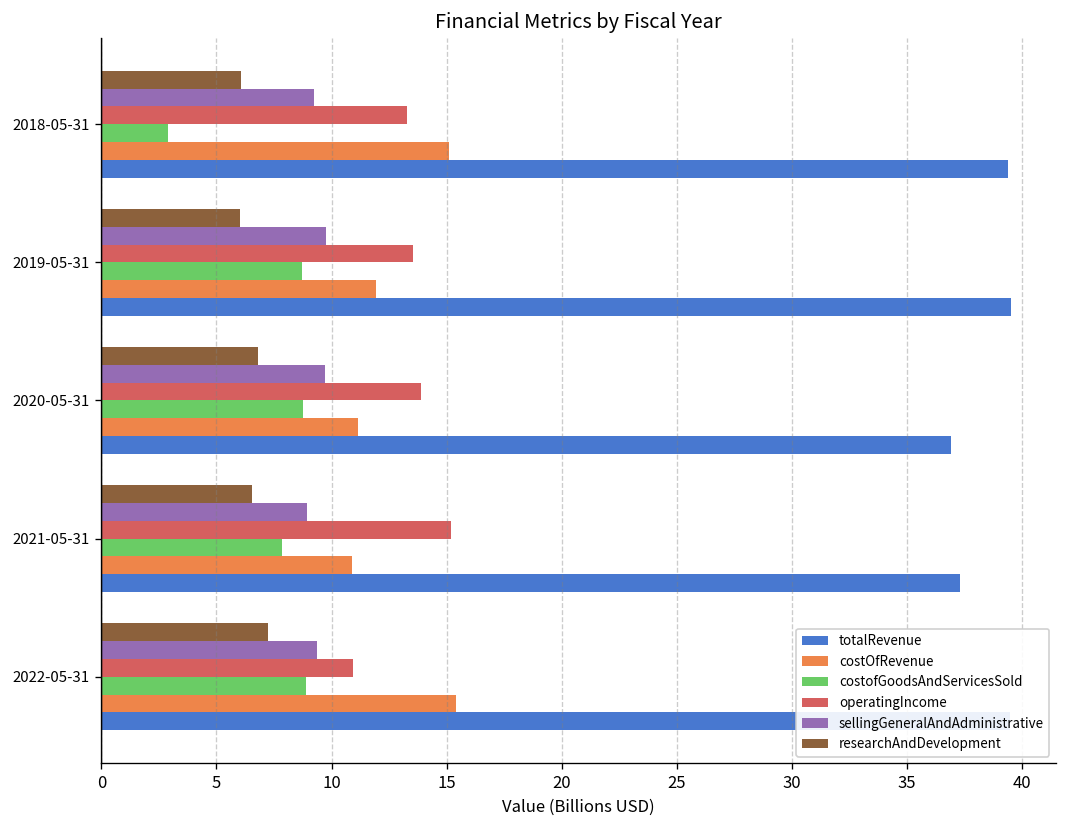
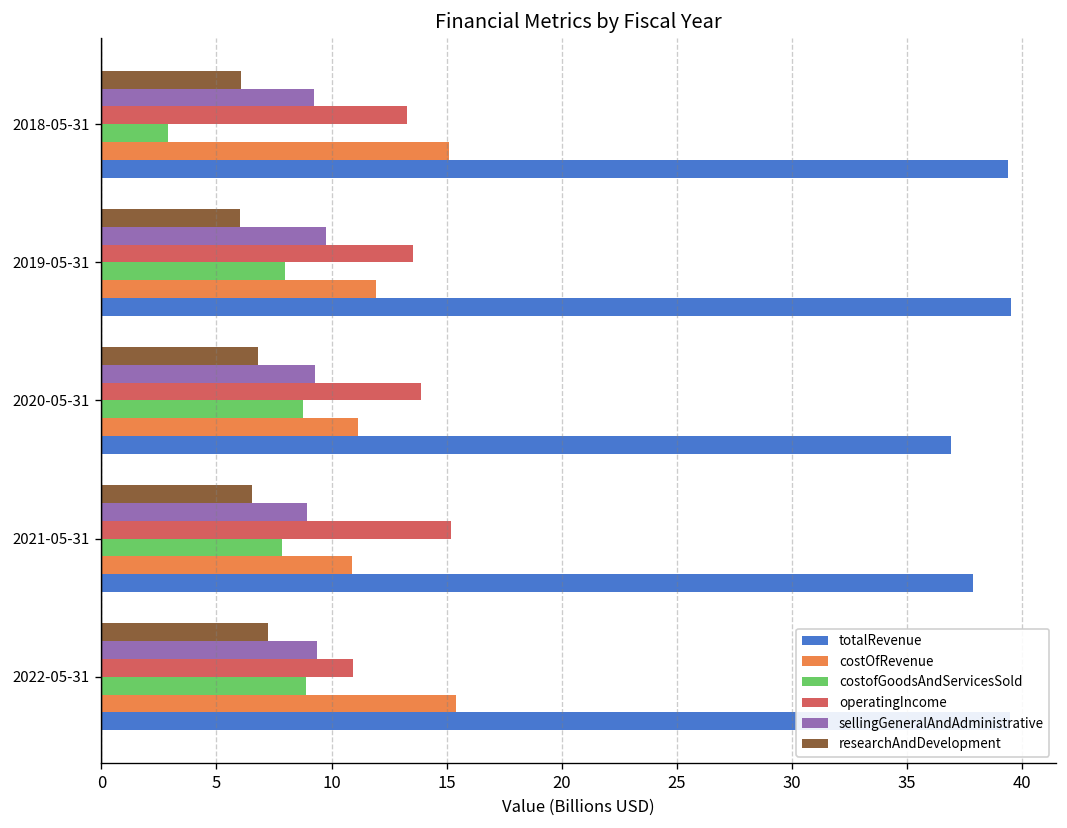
costofGoodsAndServicesSold, 2019-05-31: 8.7 -> 8.0
sellingGeneralAndAdministrative, 2020-05-31: 9.7 -> 9.3
totalRevenue, 2021-05-31: 37.3 -> 37.9
